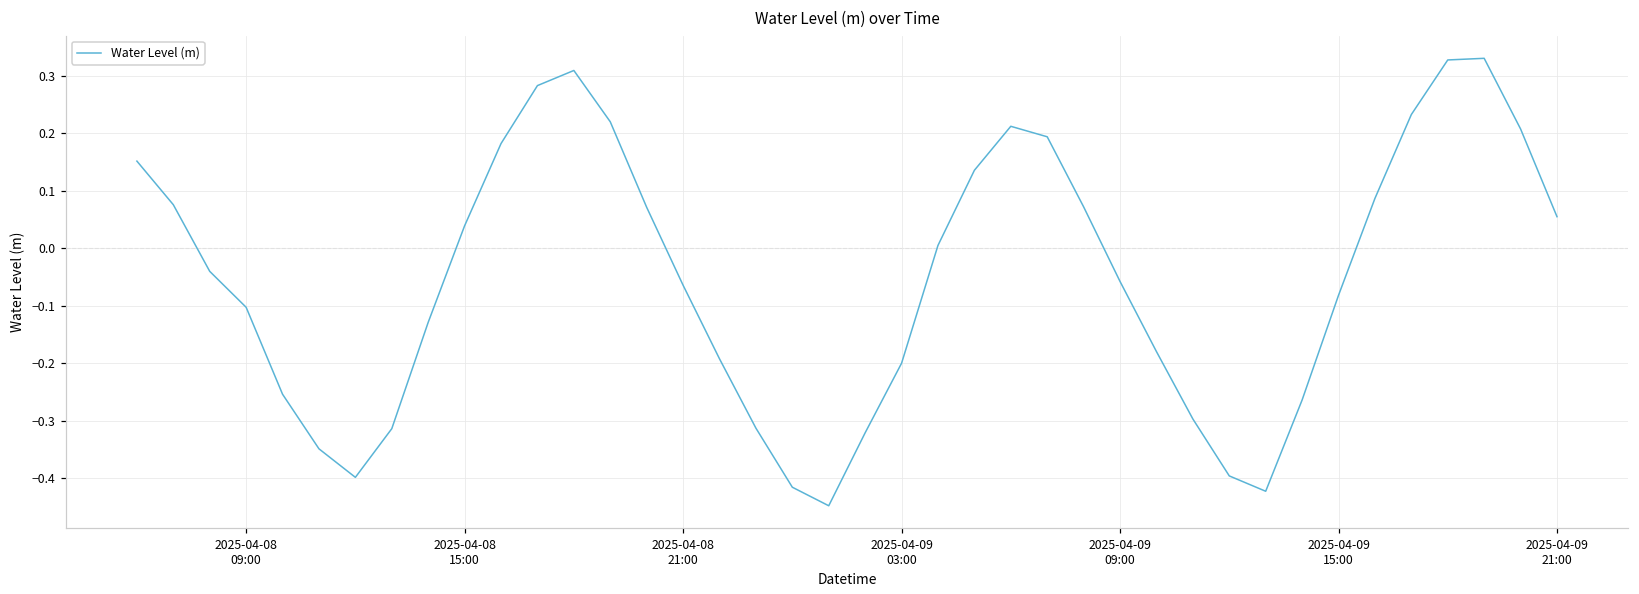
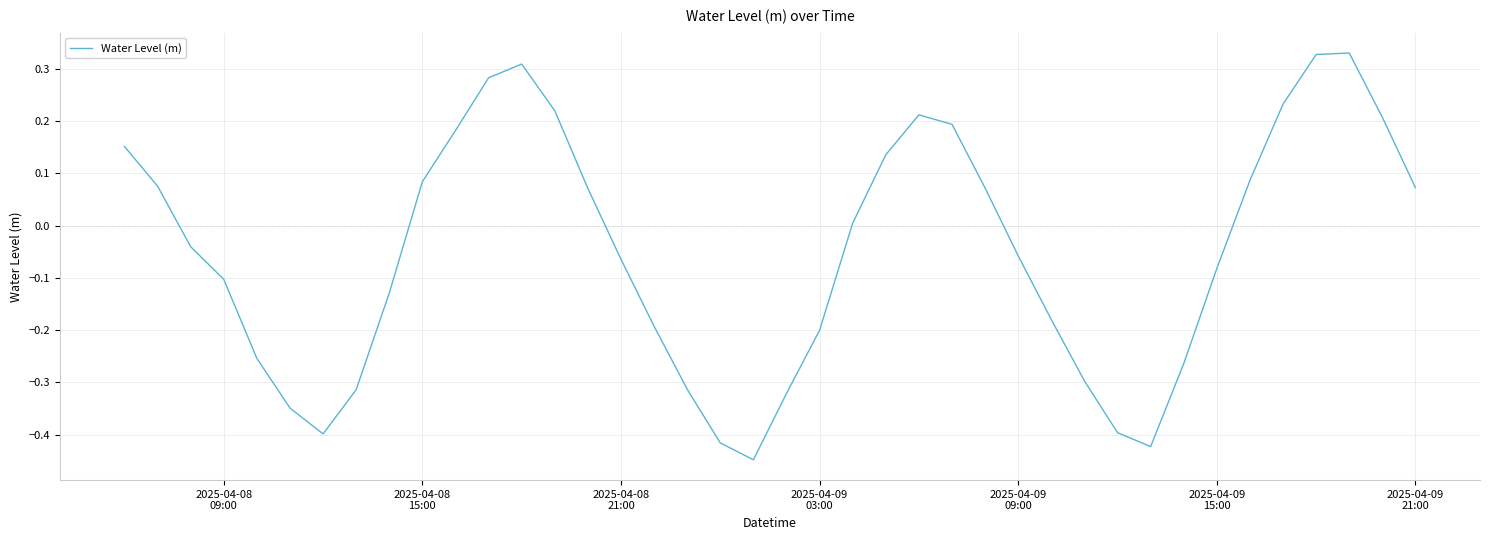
2025-04-08 15:00: 0.04 -> 0.08
2025-04-09 21:00: 0.05 -> 0.07
